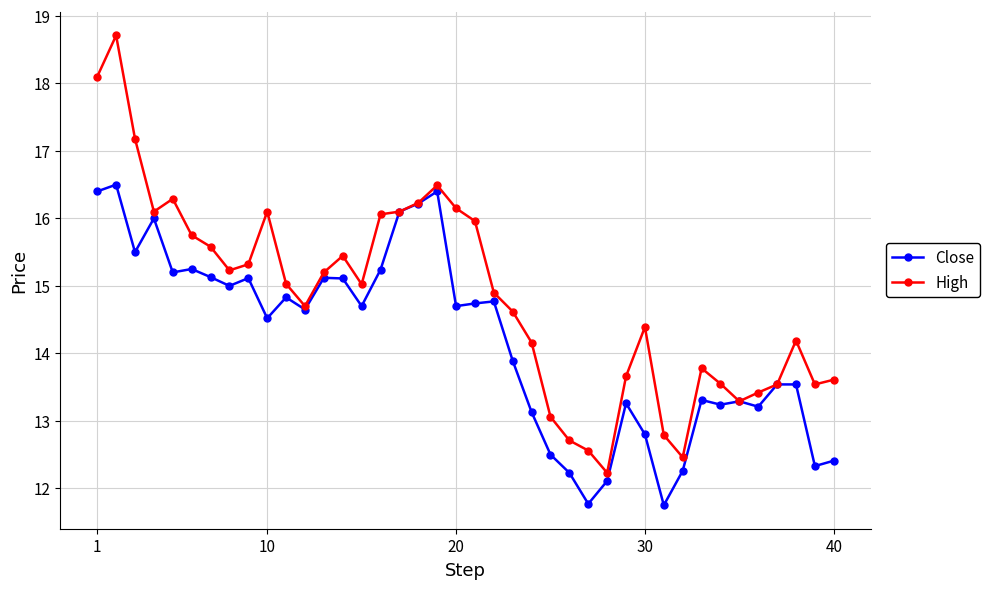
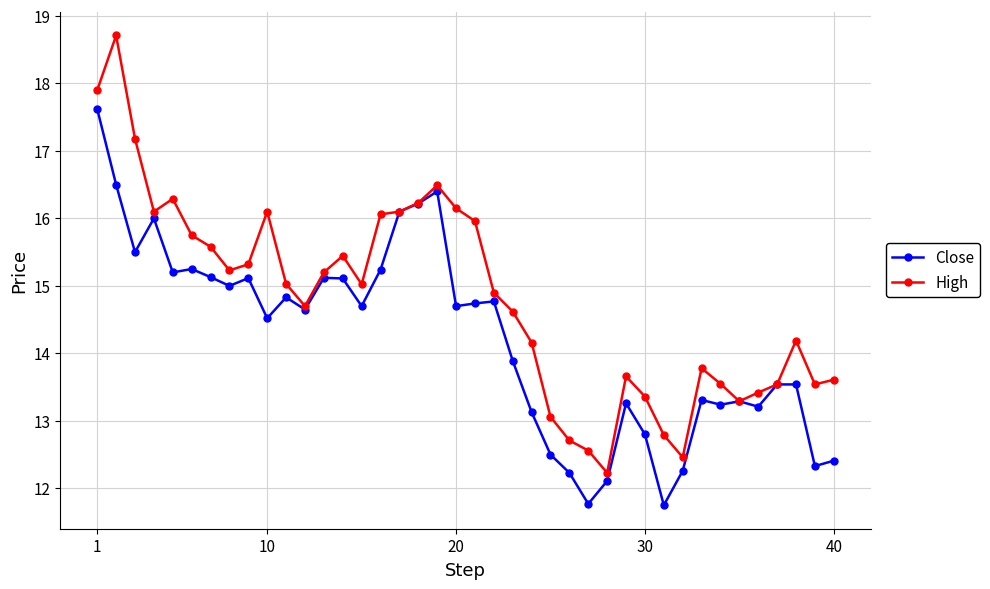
Close, 1: 16.4 -> 17.6
High, 1: 18.1 -> 17.9
High, 30: 14.4 -> 13.4
